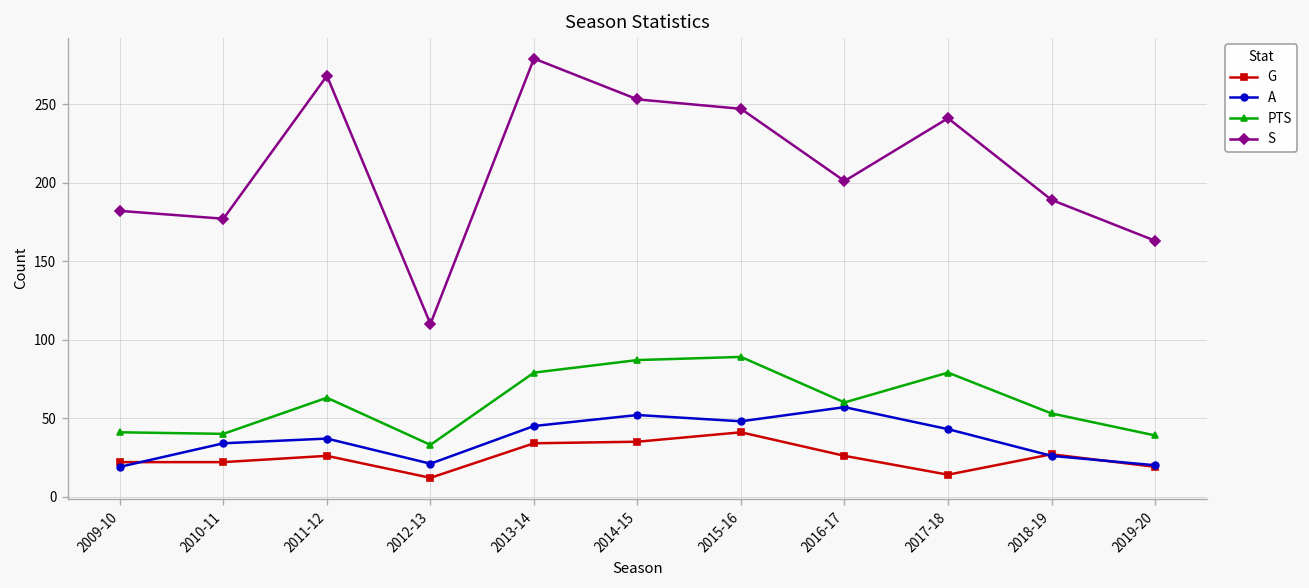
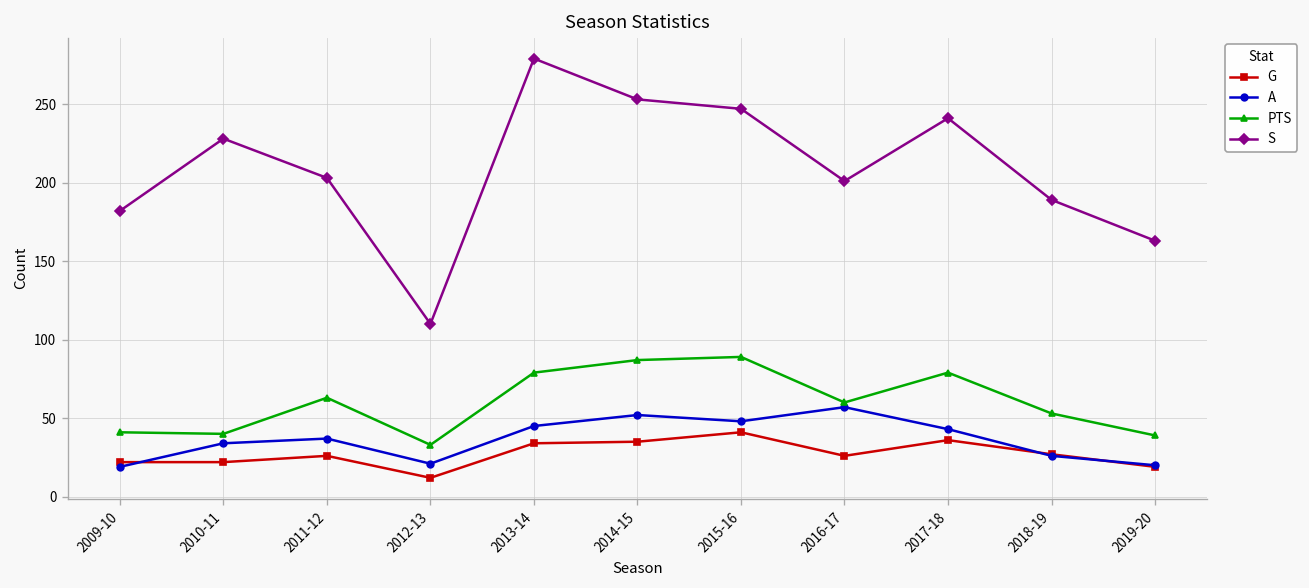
S, 2010-11: 177 -> 228
S, 2011-12: 268 -> 203
G, 2017-18: 14 -> 36
